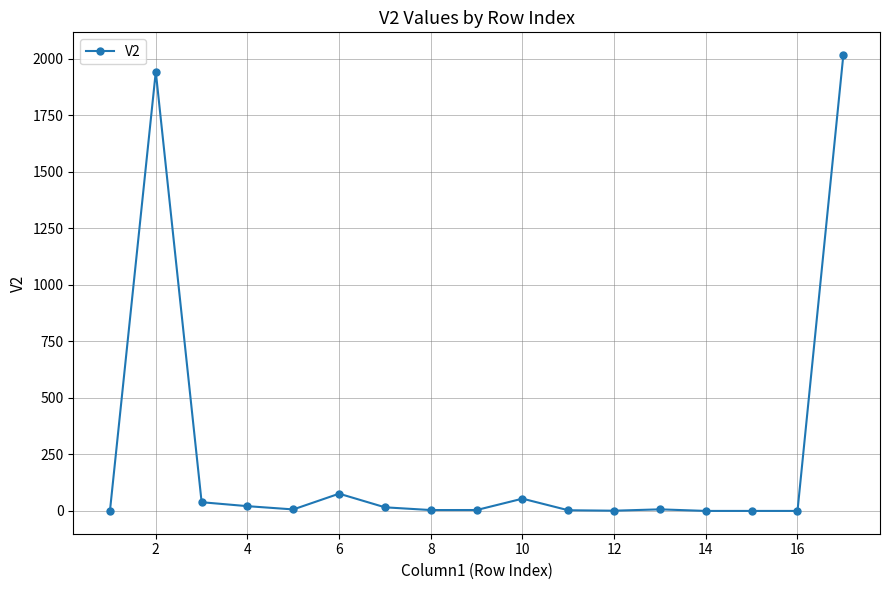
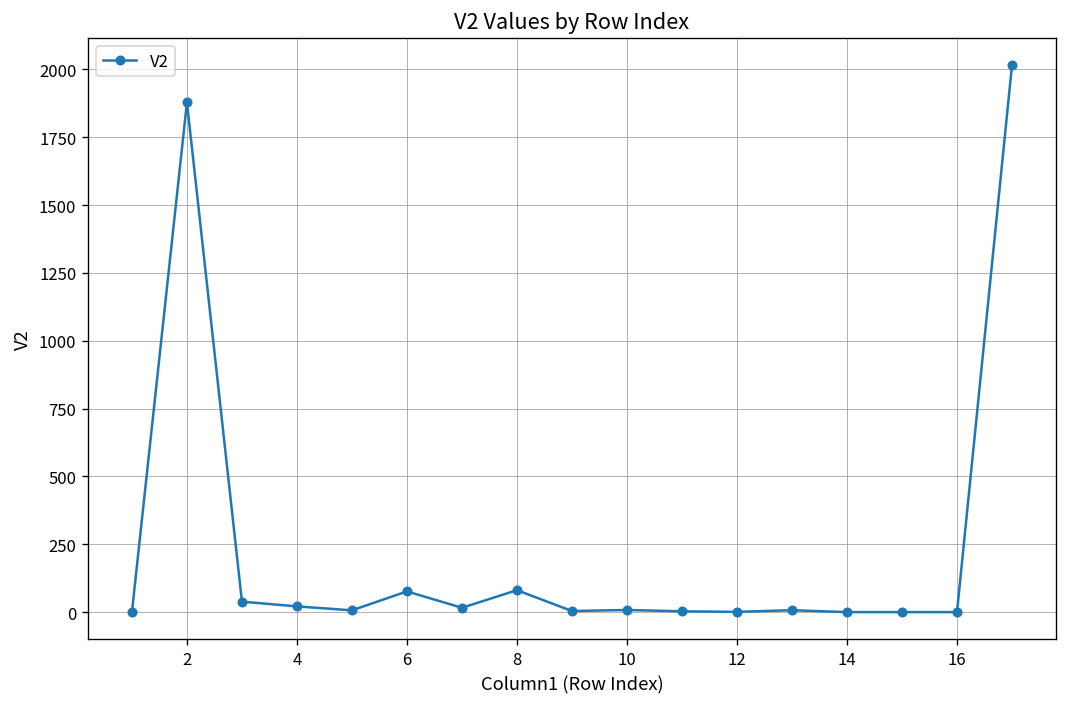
2: 1940 -> 1880
8: 0 -> 80
10: 50 -> 10
